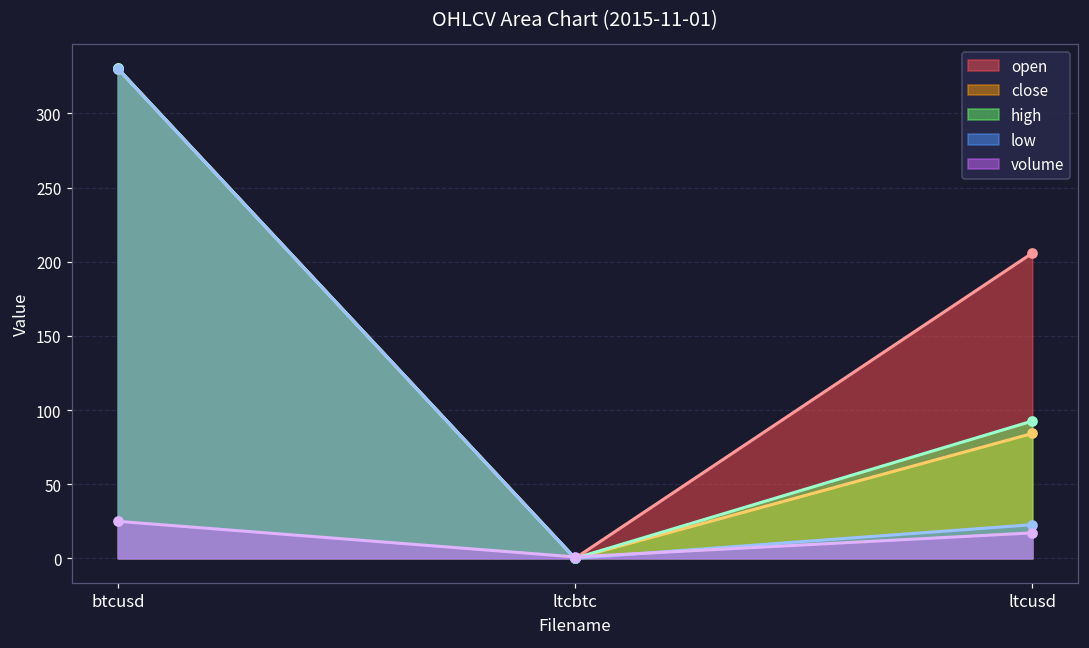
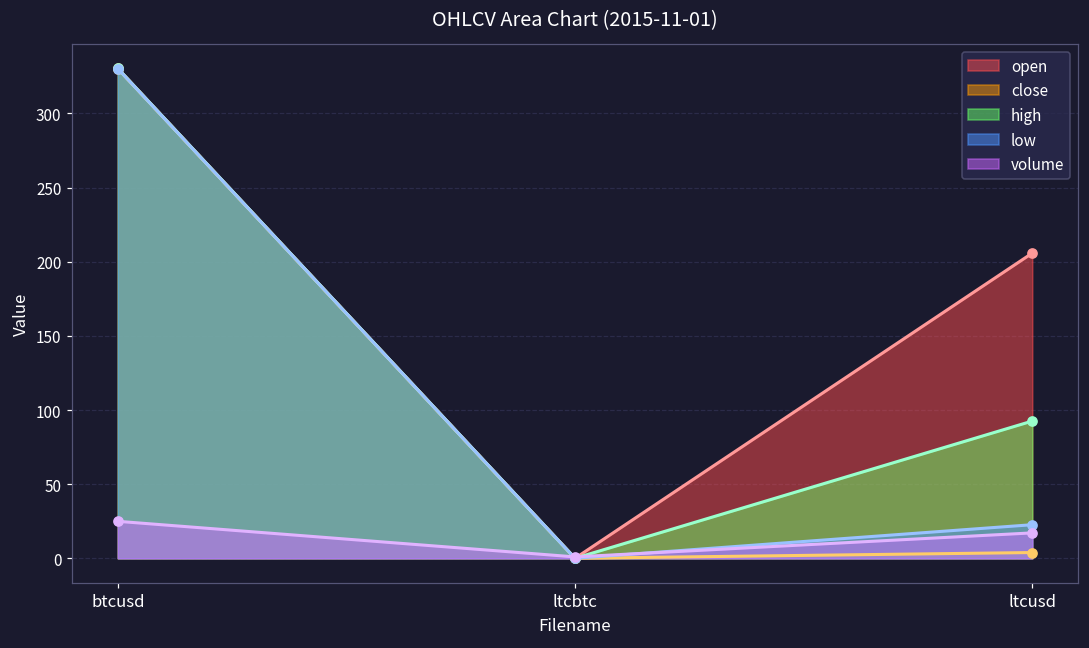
close, ltcusd: 84 -> 4
